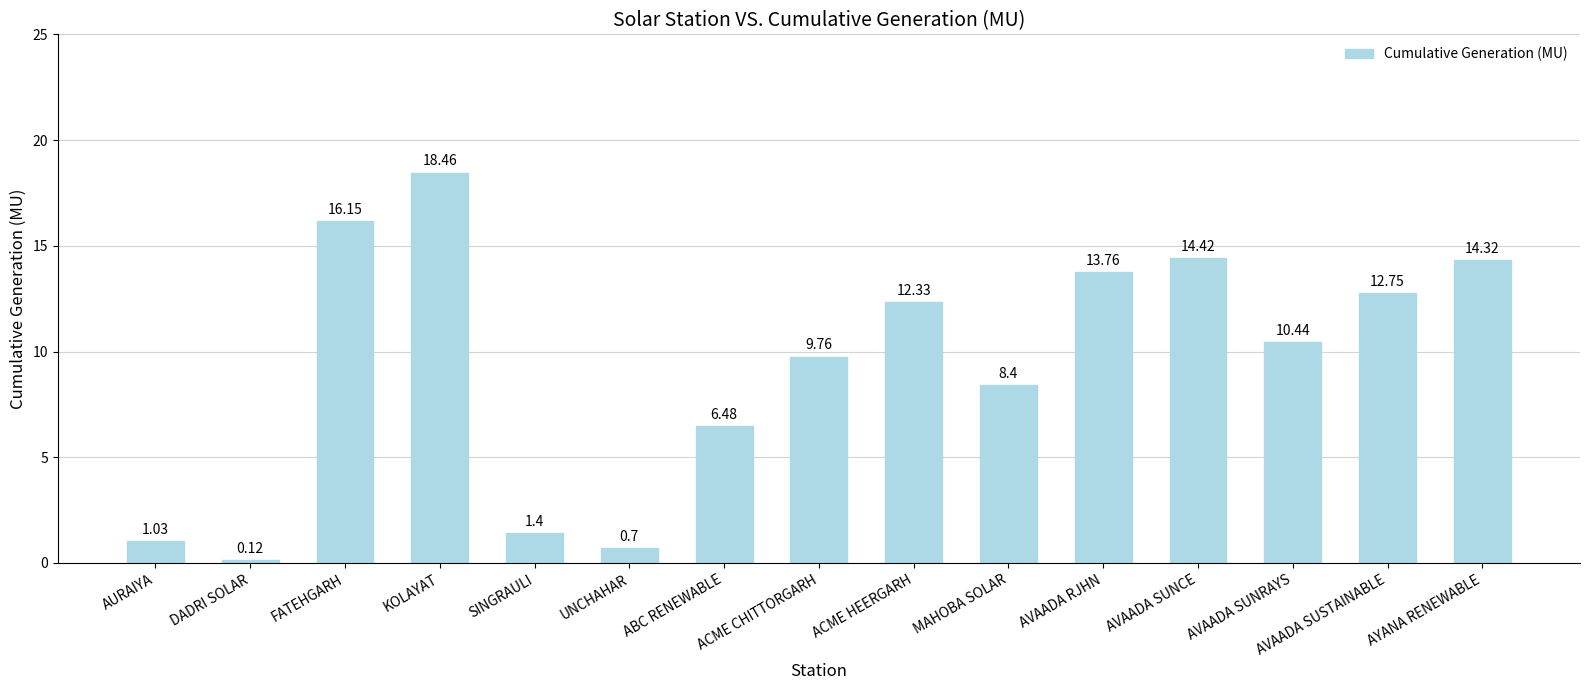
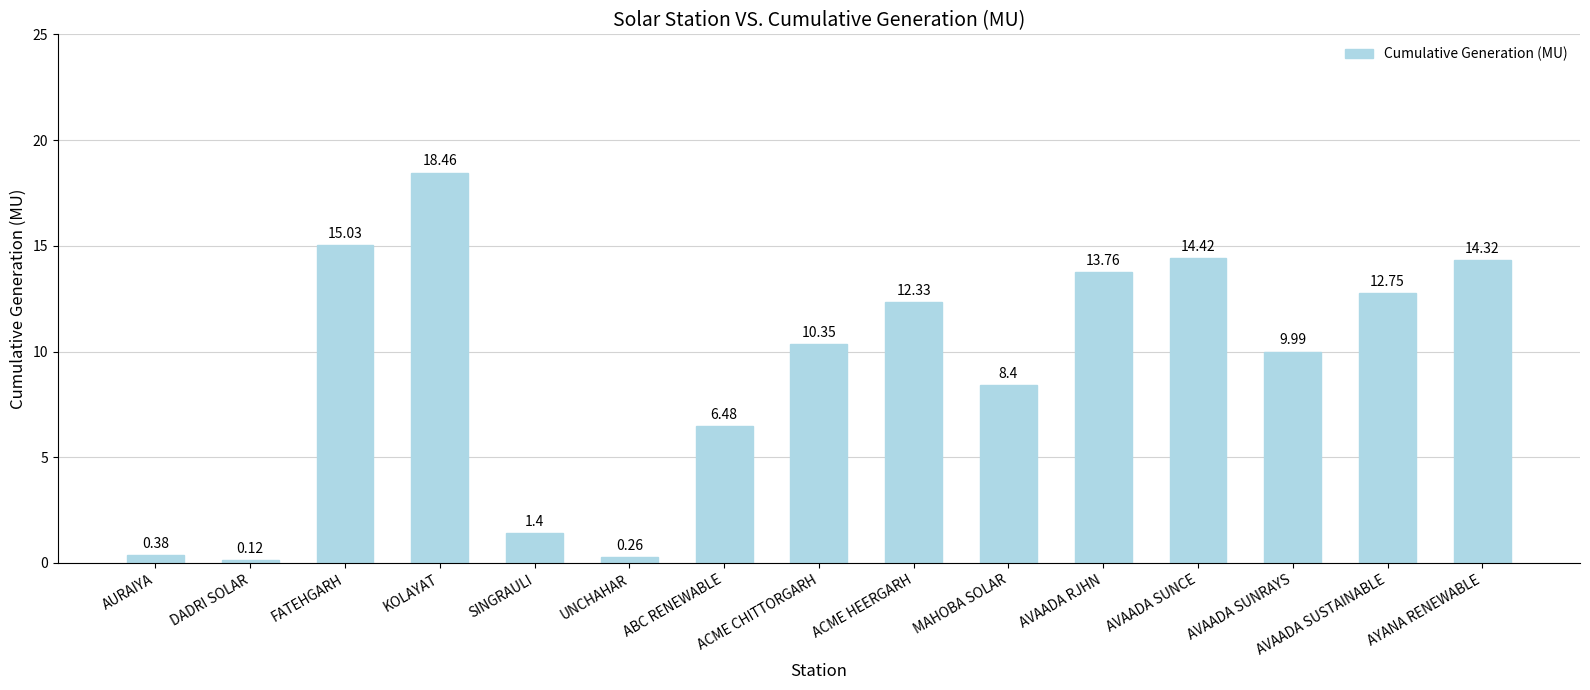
AURAIYA: 1.03 -> 0.38
FATEHGARH: 16.15 -> 15.03
UNCHAHAR: 0.7 -> 0.26
ACME CHITTORGARH: 9.76 -> 10.35
AVAADA SUNRAYS: 10.44 -> 9.99
